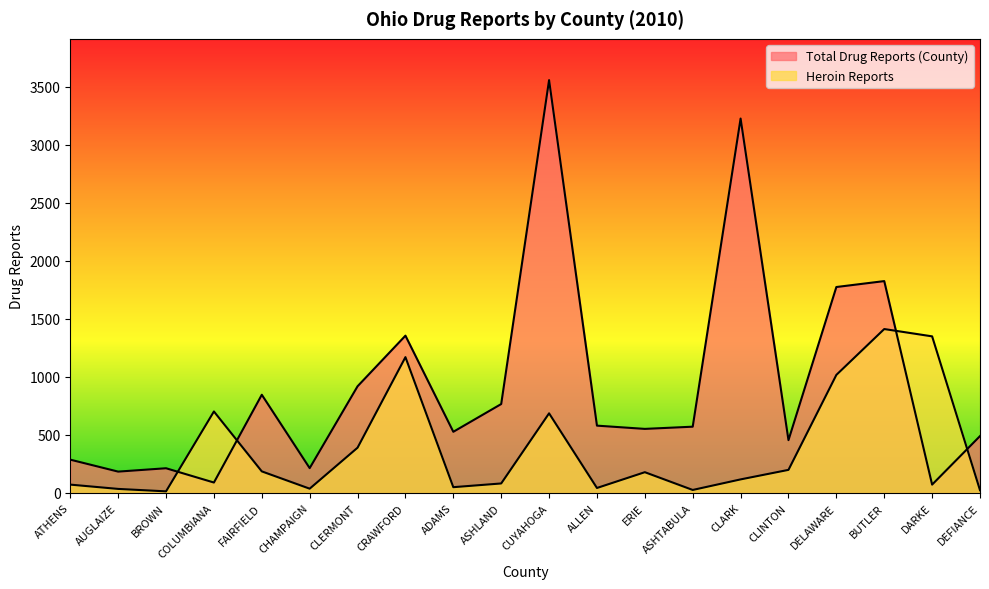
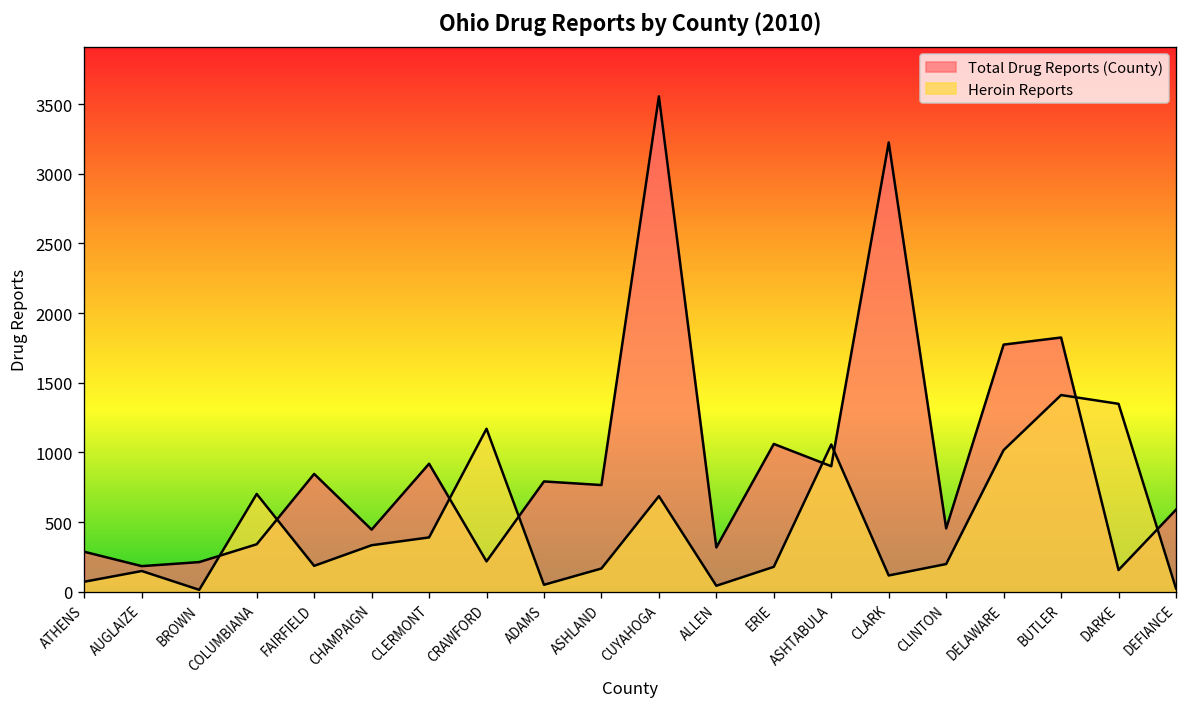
Heroin Reports, AUGLAIZE: 40 -> 150
Total Drug Reports (County), COLUMBIANA: 90 -> 340
Total Drug Reports (County), CHAMPAIGN: 210 -> 450
Heroin Reports, CHAMPAIGN: 40 -> 330
Total Drug Reports (County), CRAWFORD: 1360 -> 220
Total Drug Reports (County), ADAMS: 530 -> 790
Heroin Reports, ASHLAND: 80 -> 170
Total Drug Reports (County), ALLEN: 580 -> 320
Total Drug Reports (County), ERIE: 550 -> 1060
Total Drug Reports (County), ASHTABULA: 570 -> 900
Heroin Reports, ASHTABULA: 30 -> 1060
Total Drug Reports (County), DARKE: 70 -> 160
Total Drug Reports (County), DEFIANCE: 490 -> 590
